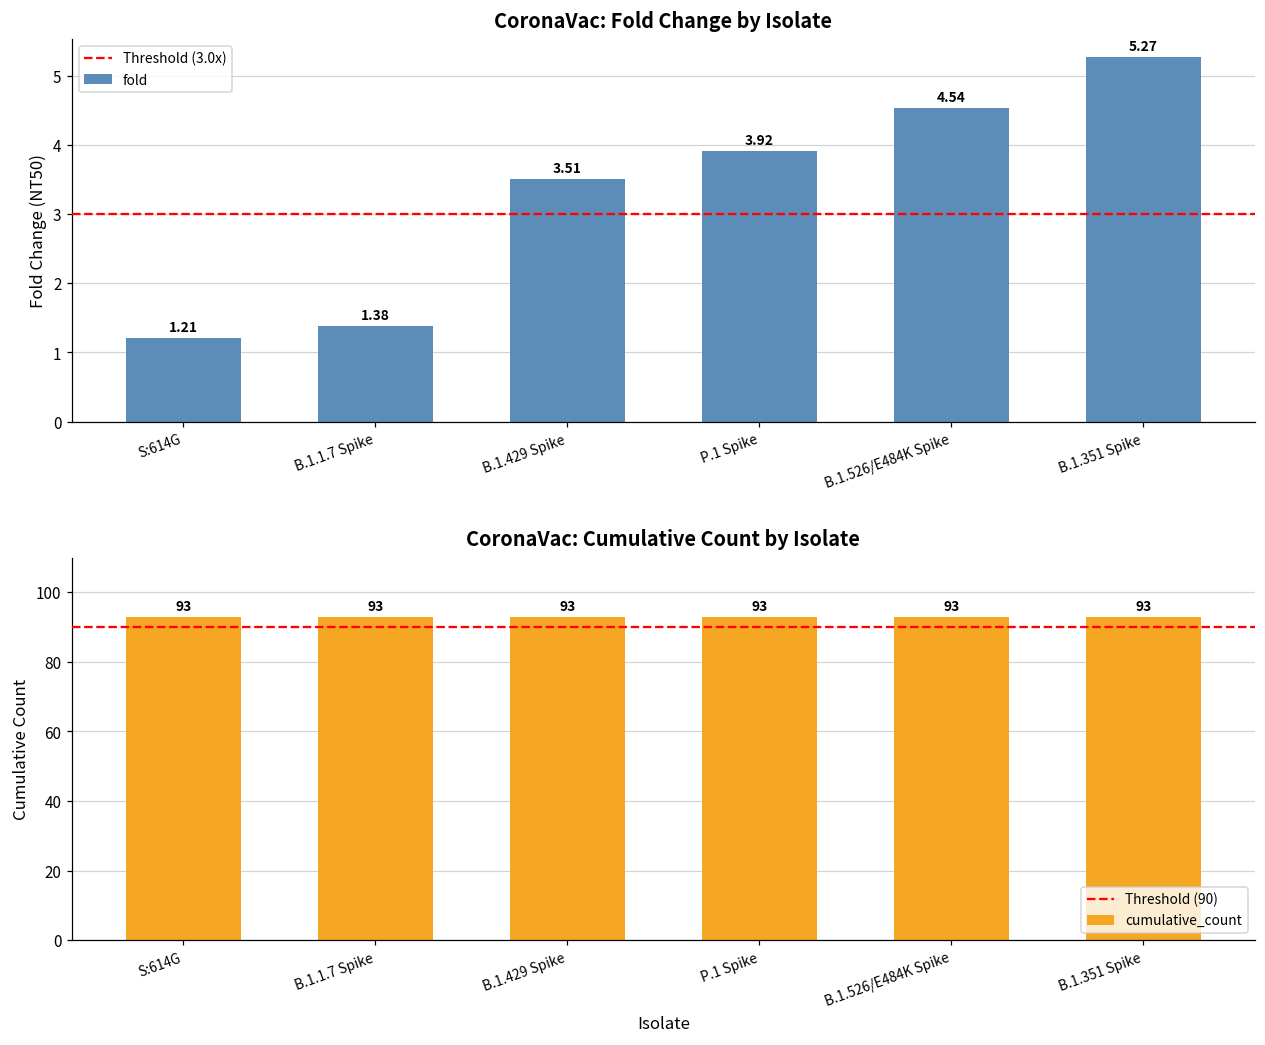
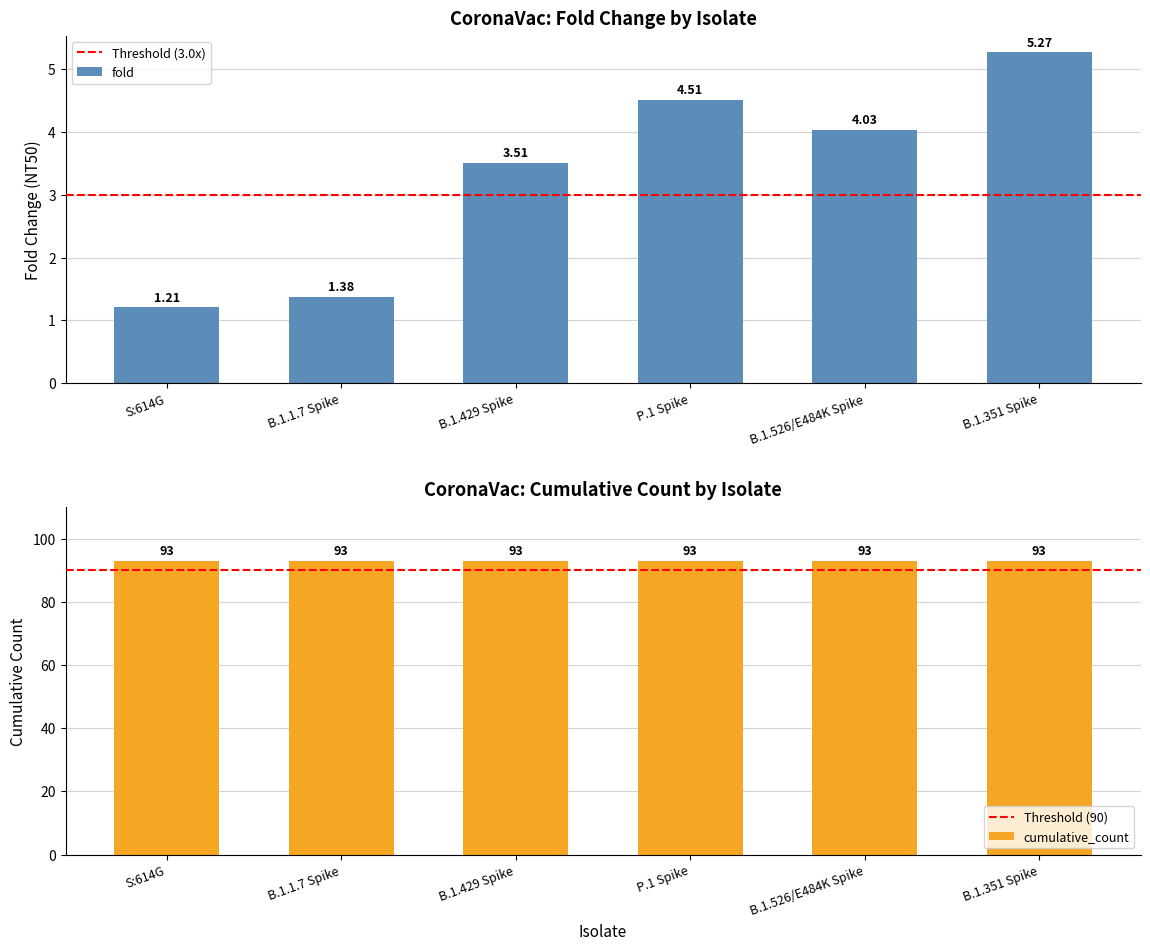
CoronaVac: Fold Change by Isolate, P.1 Spike: 3.92 -> 4.51
CoronaVac: Fold Change by Isolate, B.1.526/E484K Spike: 4.54 -> 4.03
